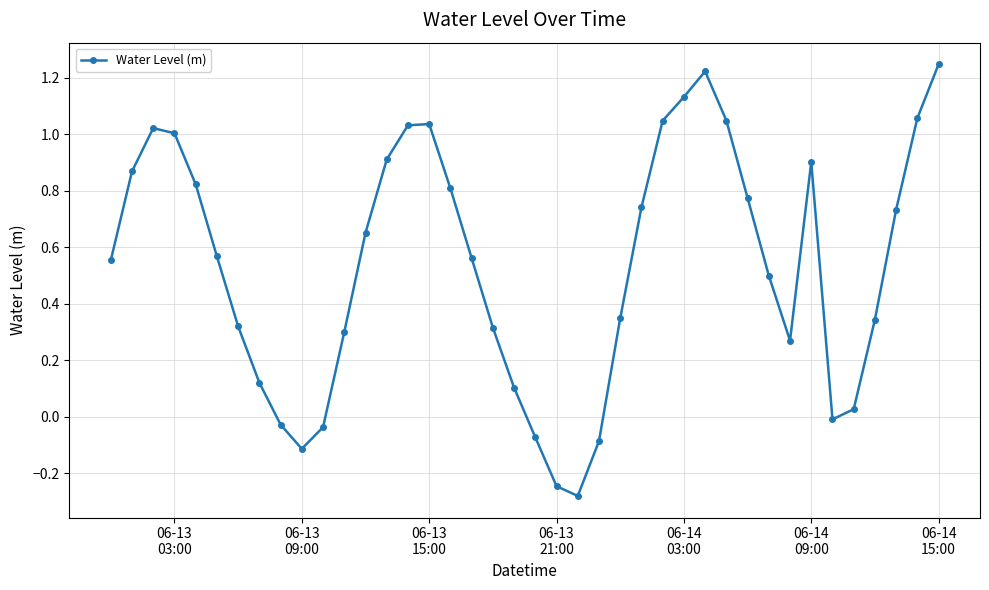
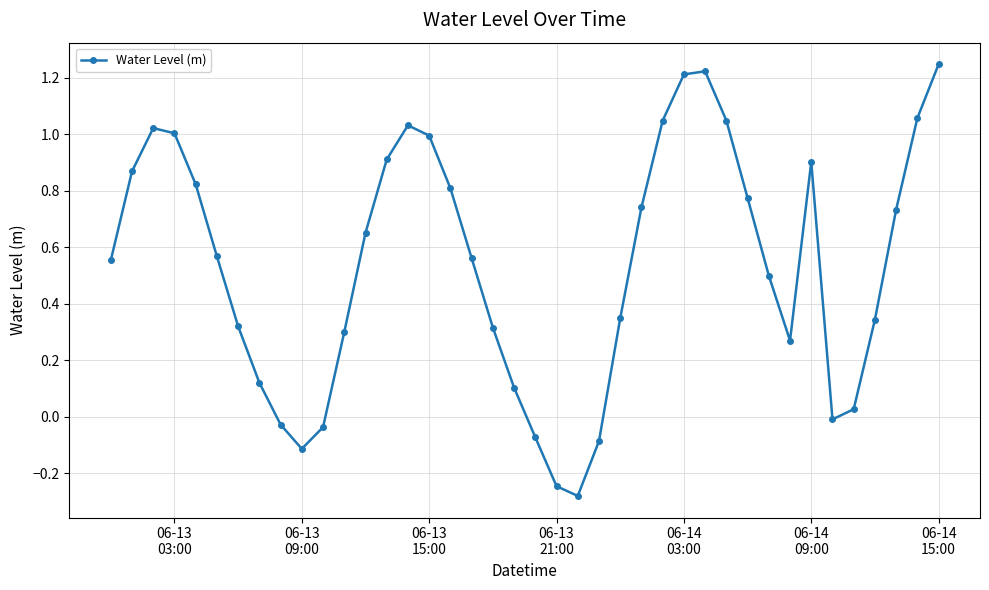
06-13 15:00: 1.04 -> 1.00
06-14 03:00: 1.13 -> 1.21
